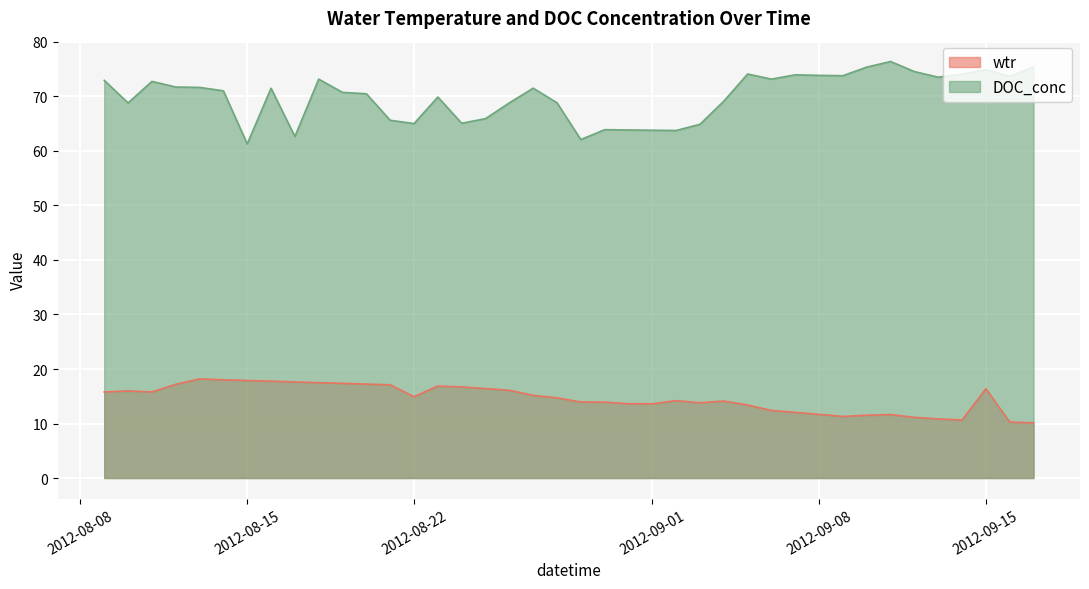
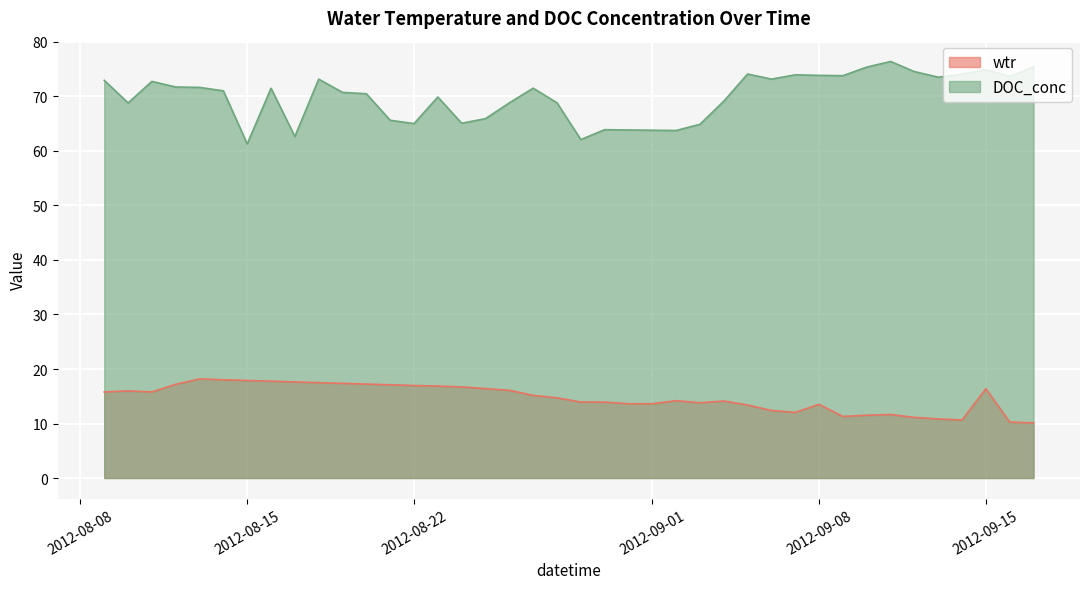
wtr, 2012-08-22: 15 -> 17
wtr, 2012-09-08: 12 -> 14
